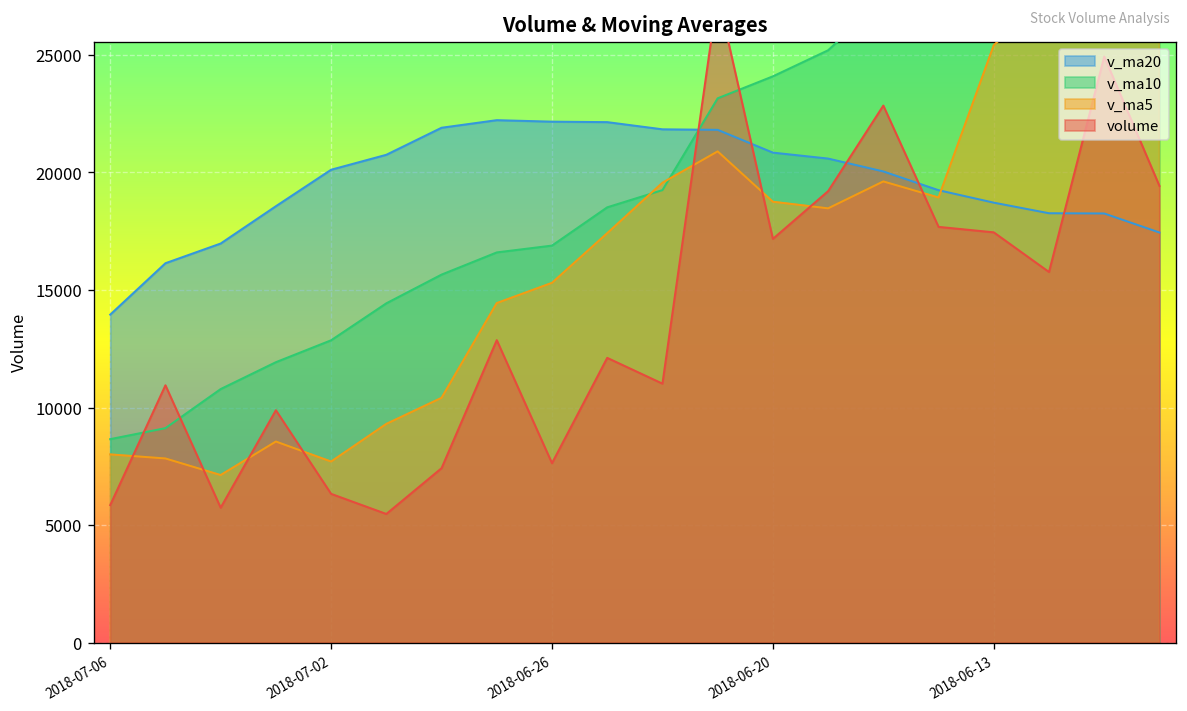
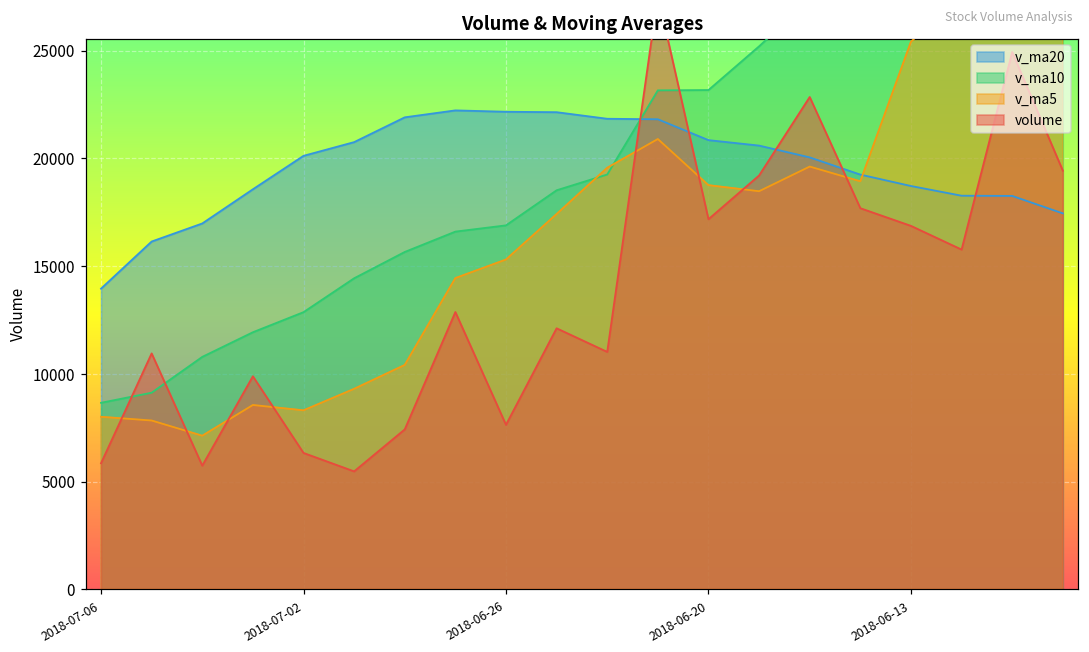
v_ma5, 2018-07-02: 7700 -> 8300
v_ma10, 2018-06-20: 24100 -> 23200
volume, 2018-06-13: 17500 -> 16900
